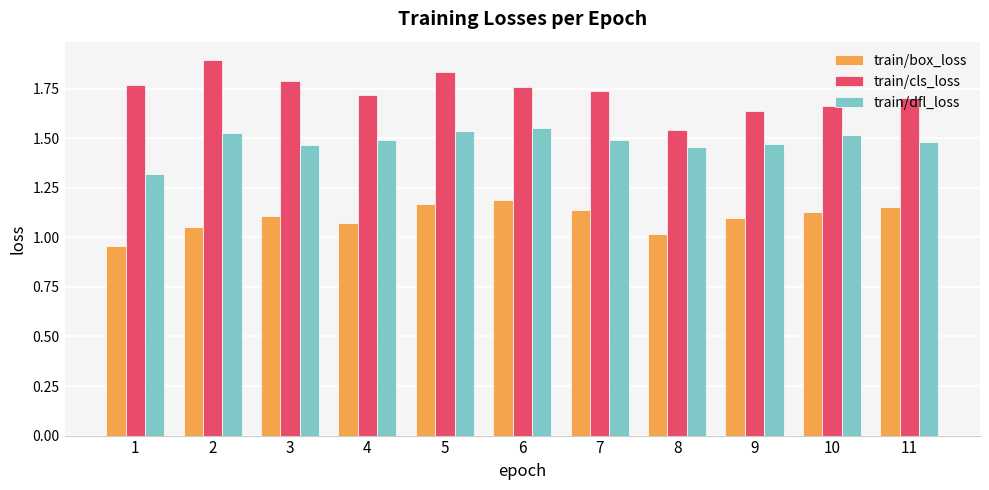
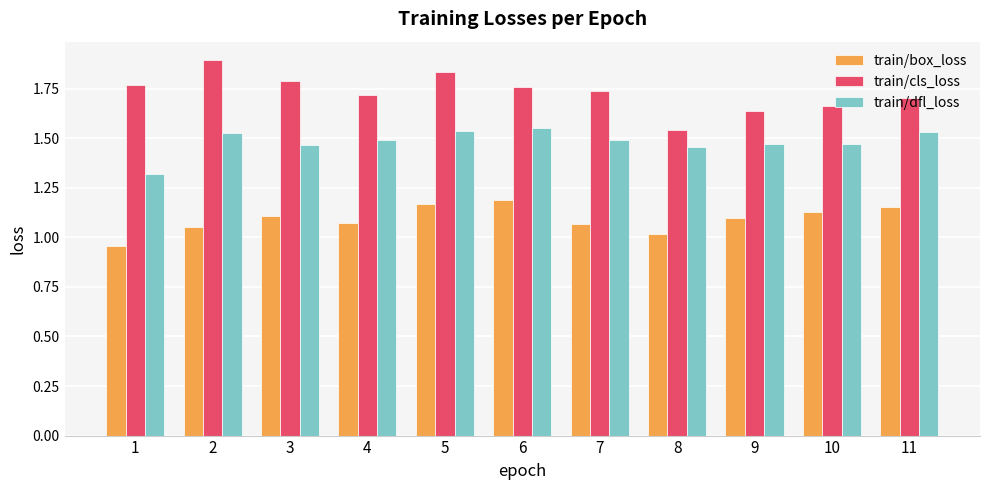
train/box_loss, 7: 1.14 -> 1.07
train/dfl_loss, 10: 1.51 -> 1.47
train/dfl_loss, 11: 1.48 -> 1.53
